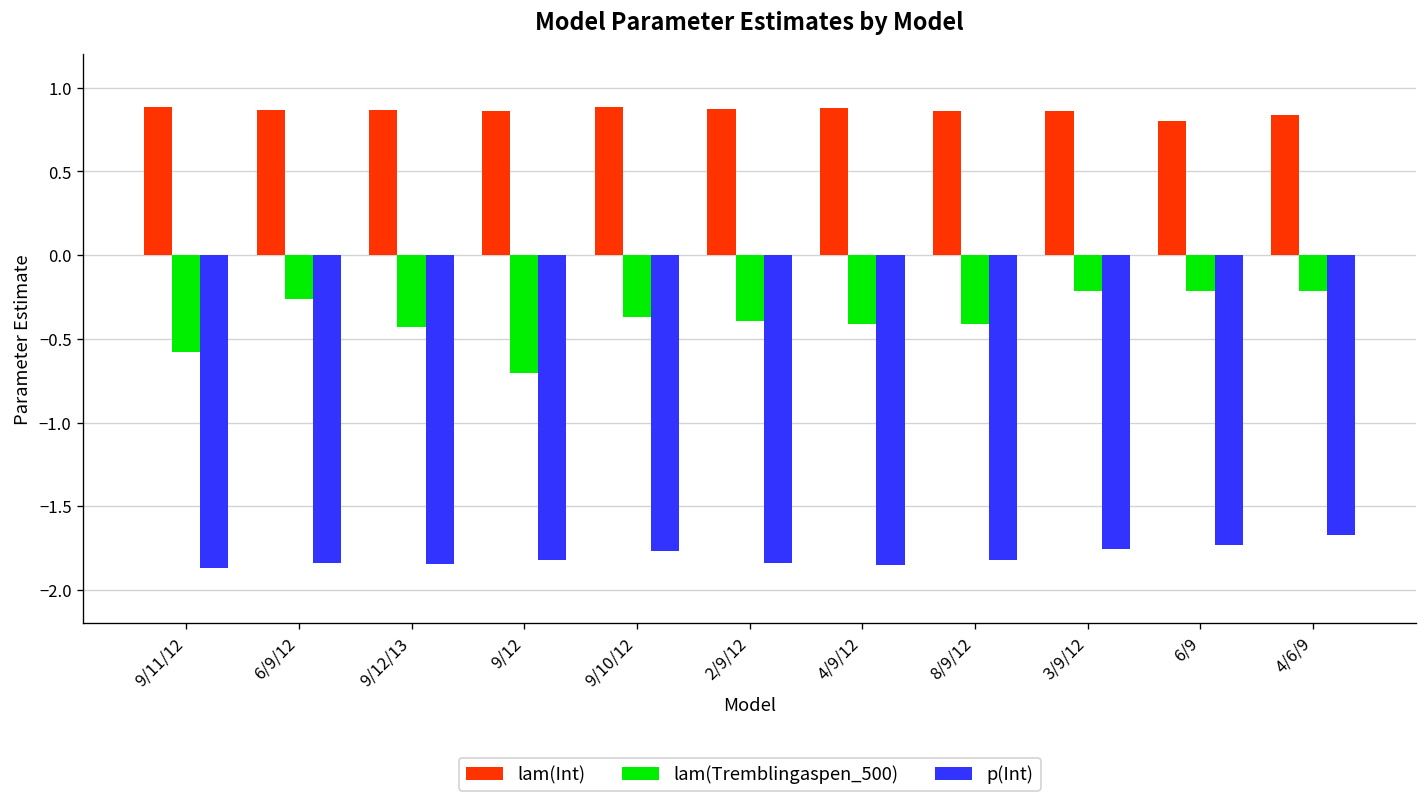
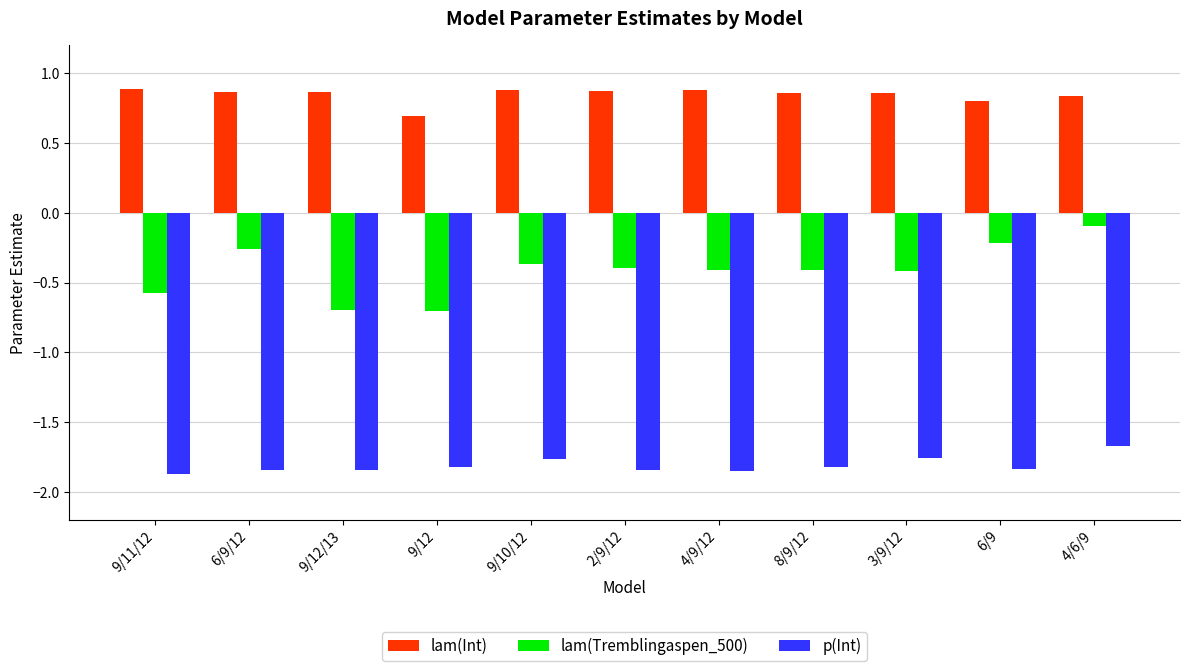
lam(Tremblingaspen_500), 9/12/13: -0.43 -> -0.70
lam(Int), 9/12: 0.86 -> 0.70
lam(Tremblingaspen_500), 3/9/12: -0.21 -> -0.42
p(Int), 6/9: -1.73 -> -1.84
lam(Tremblingaspen_500), 4/6/9: -0.21 -> -0.10
